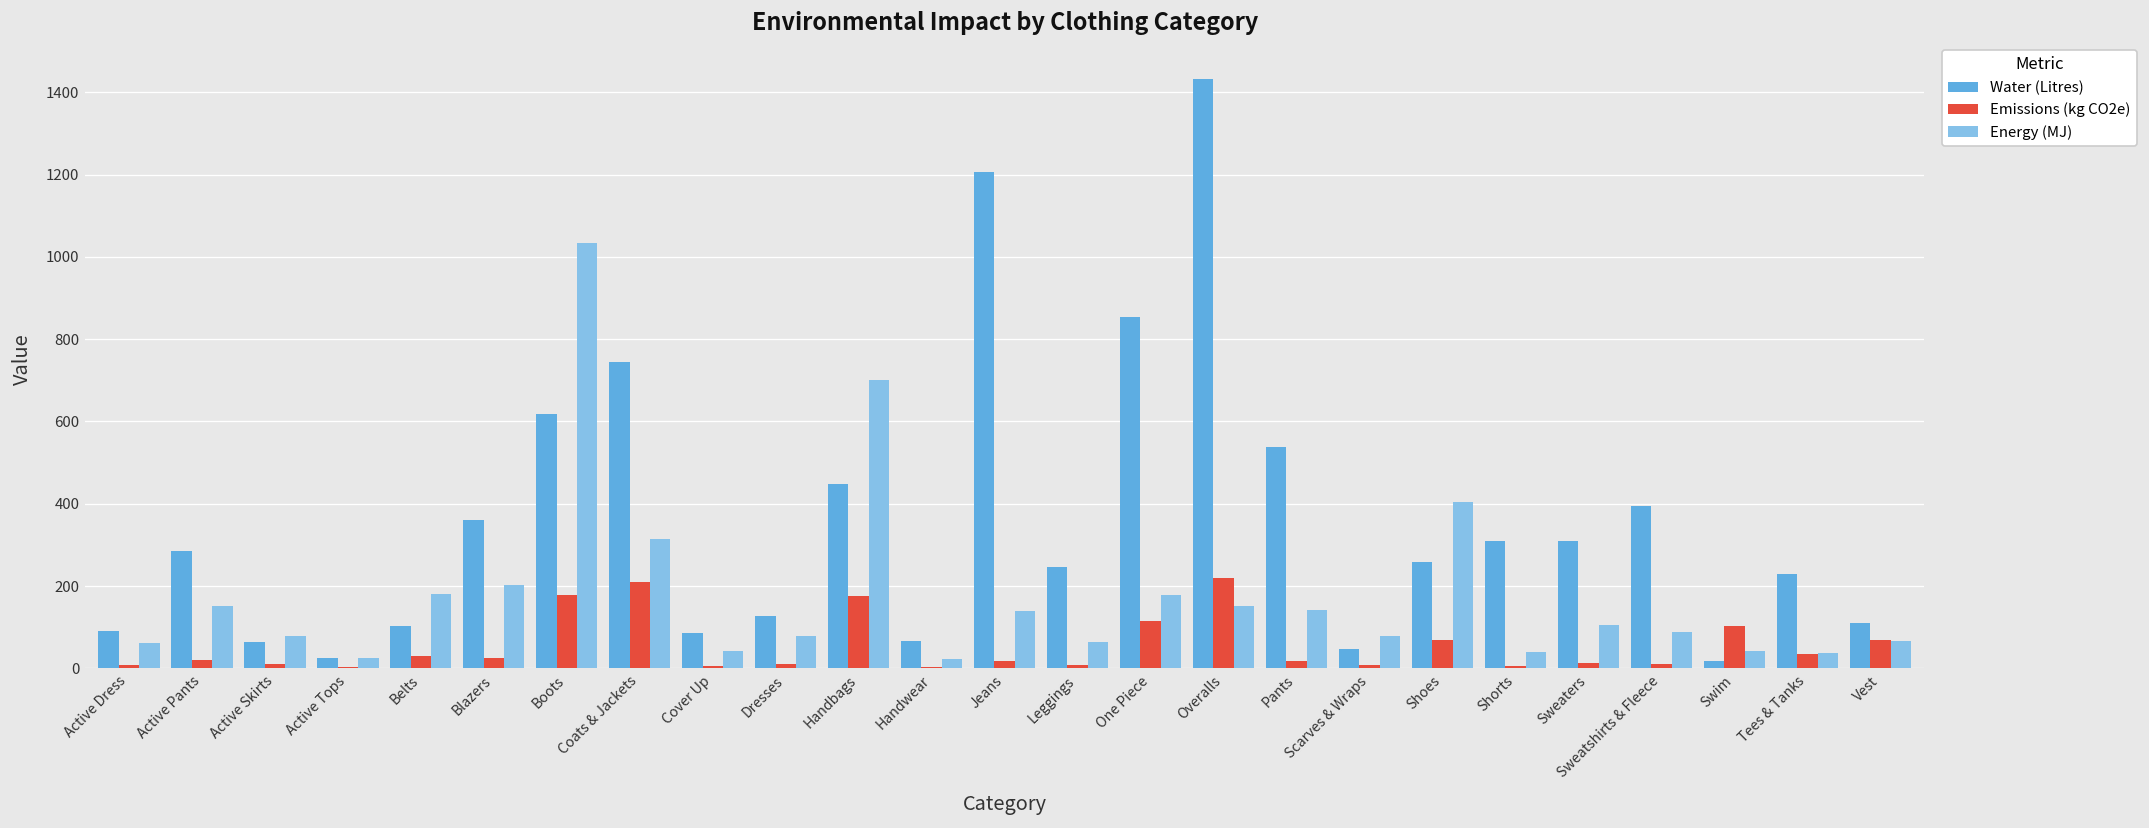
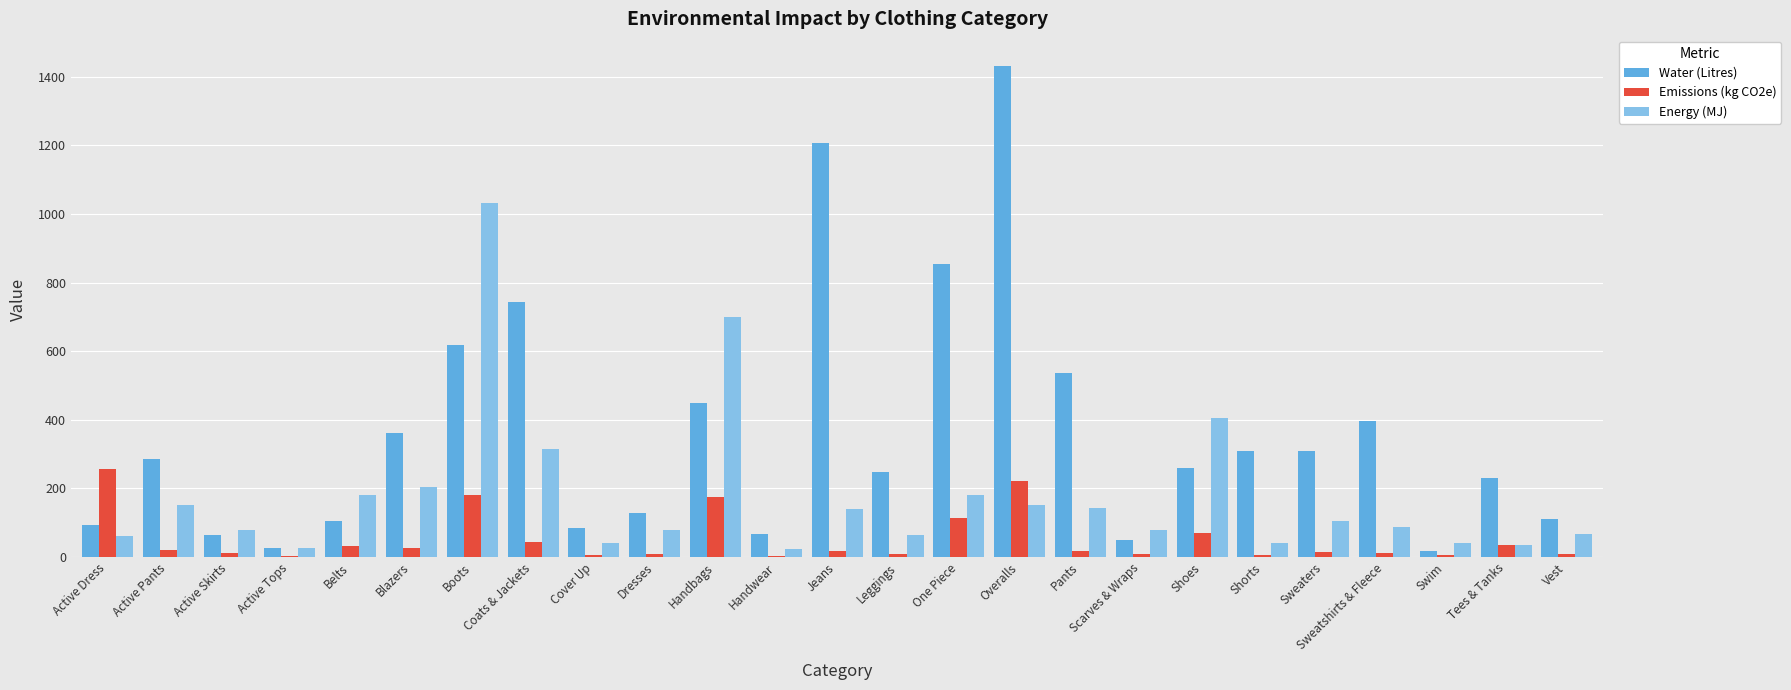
Emissions (kg CO2e), Active Dress: 10 -> 260
Emissions (kg CO2e), Coats & Jackets: 210 -> 40
Emissions (kg CO2e), Swim: 100 -> 10
Emissions (kg CO2e), Vest: 70 -> 10
